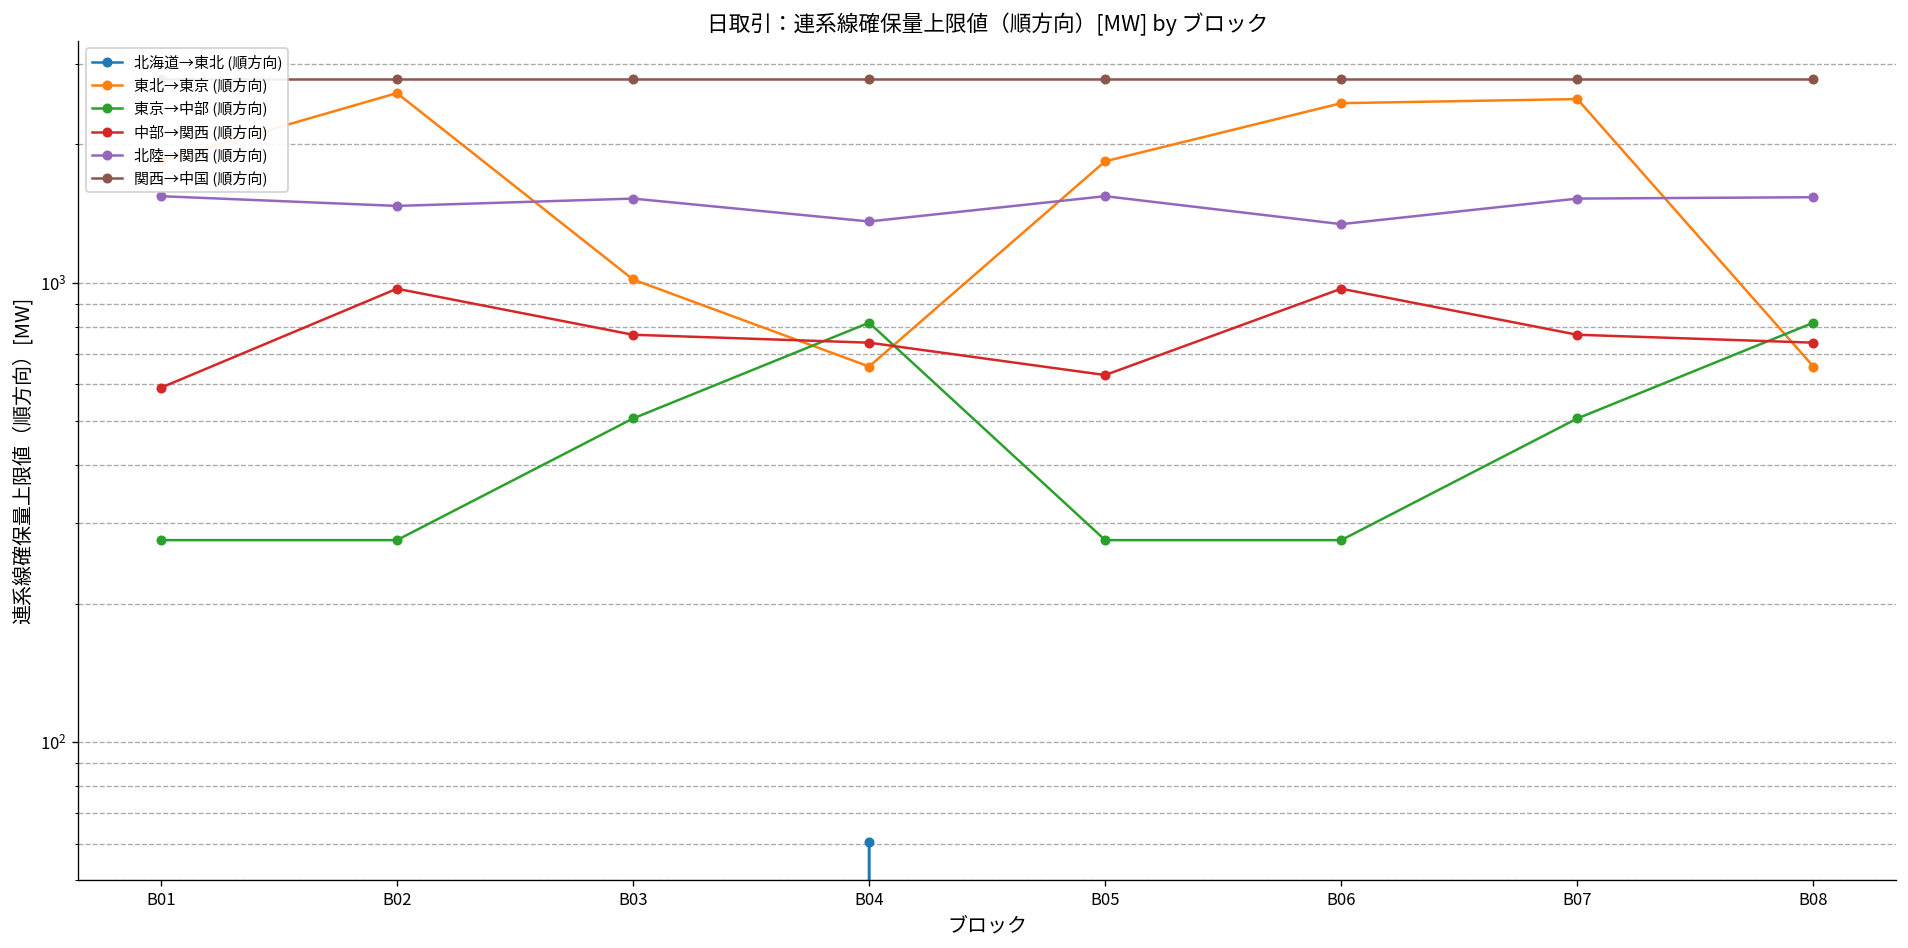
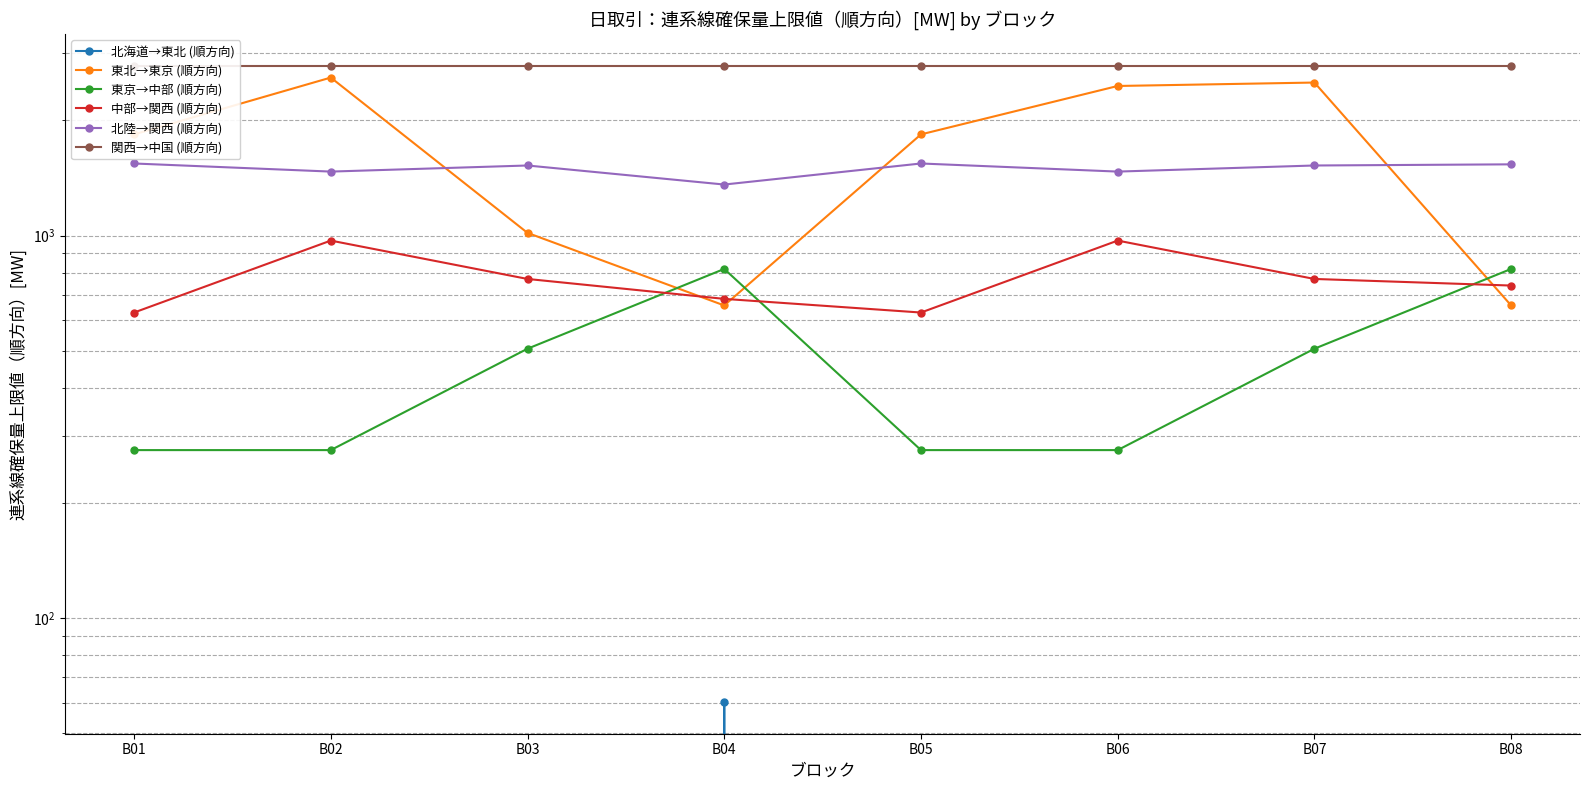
中部→関西 (順方向), B01: 590 -> 630
中部→関西 (順方向), B04: 740 -> 680
北陸→関西 (順方向), B06: 1340 -> 1470
